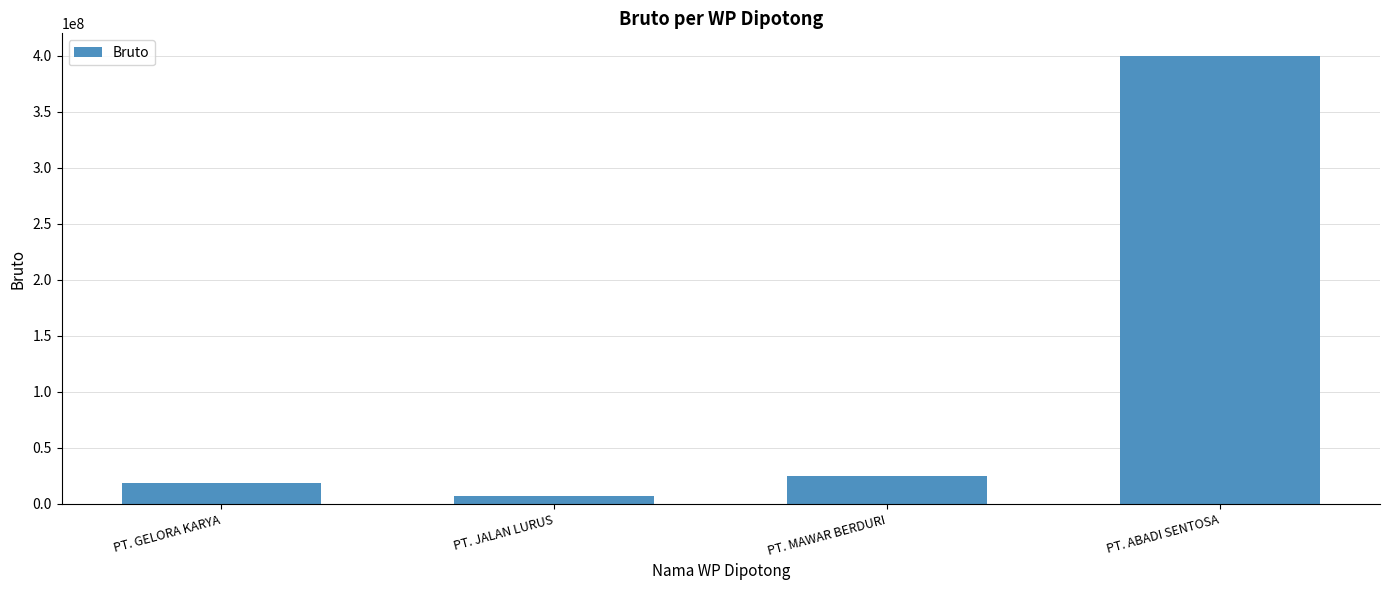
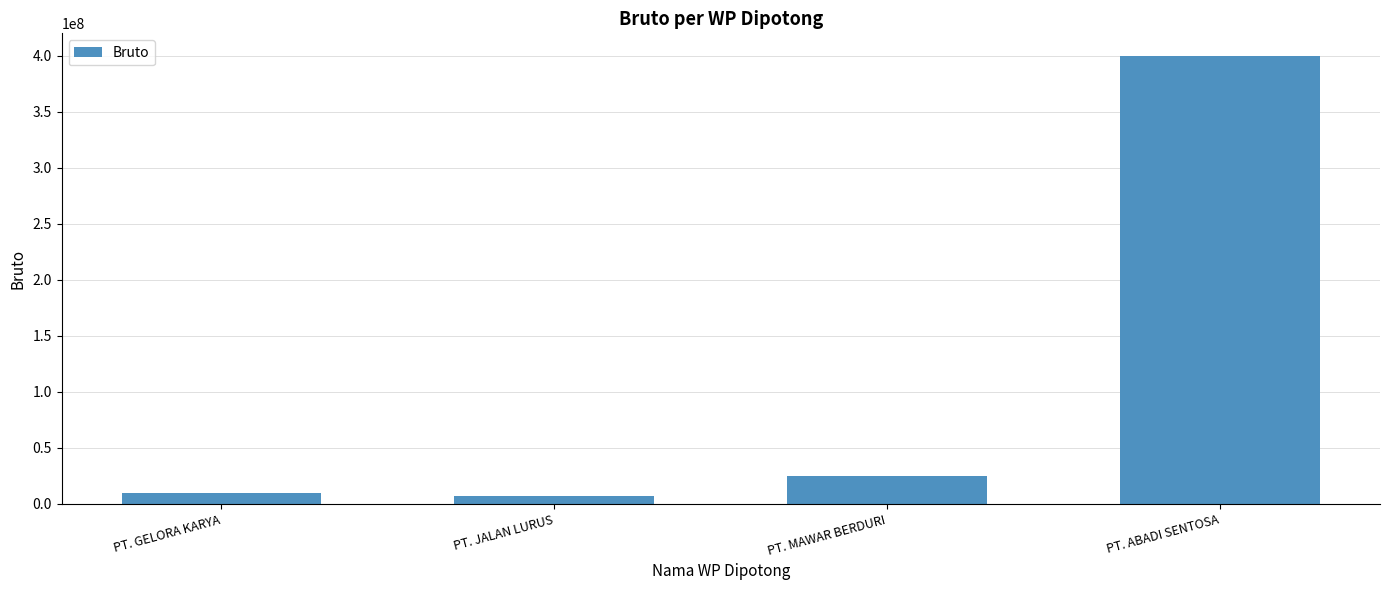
PT. GELORA KARYA: 19000000 -> 10000000
